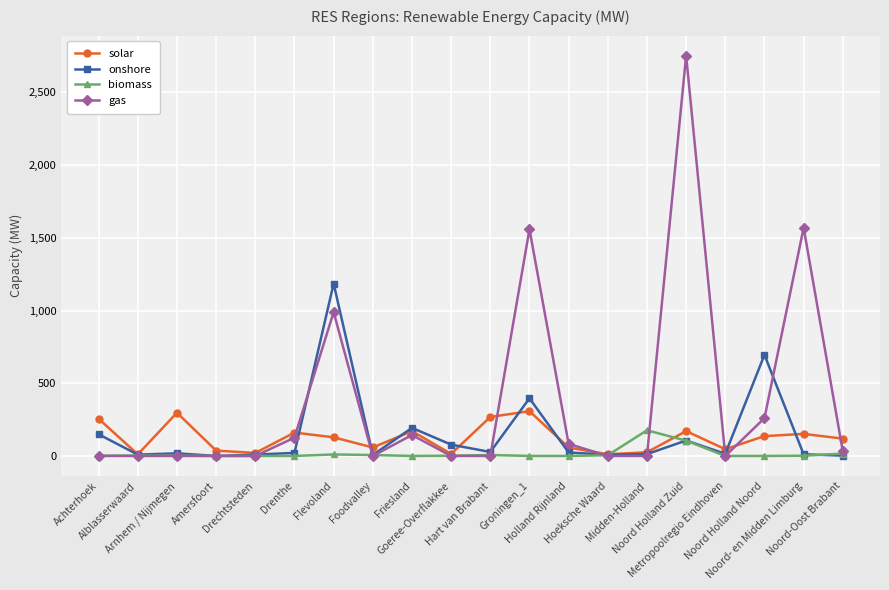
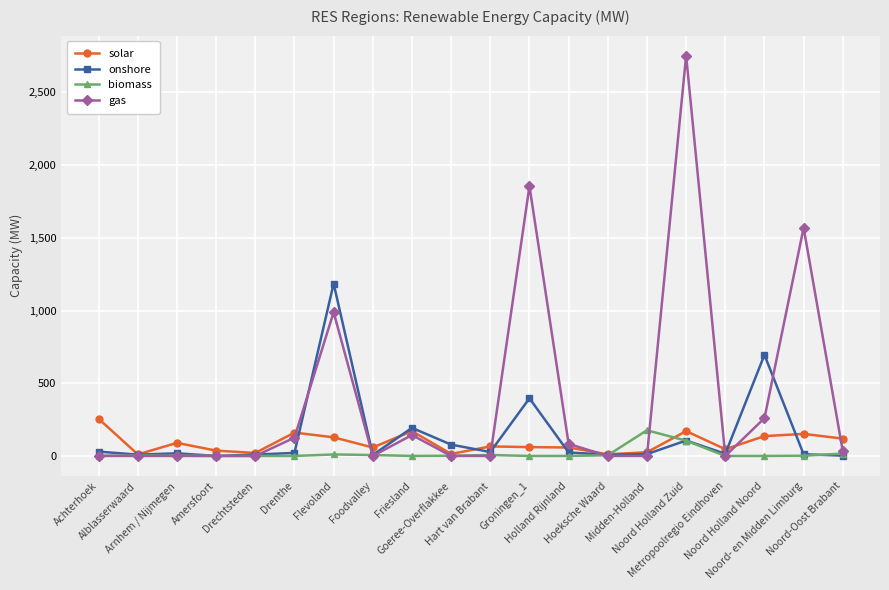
onshore, Achterhoek: 150 -> 30
solar, Arnhem / Nijmegen: 300 -> 90
solar, Hart van Brabant: 270 -> 70
solar, Groningen_1: 310 -> 60
gas, Groningen_1: 1,560 -> 1,860
